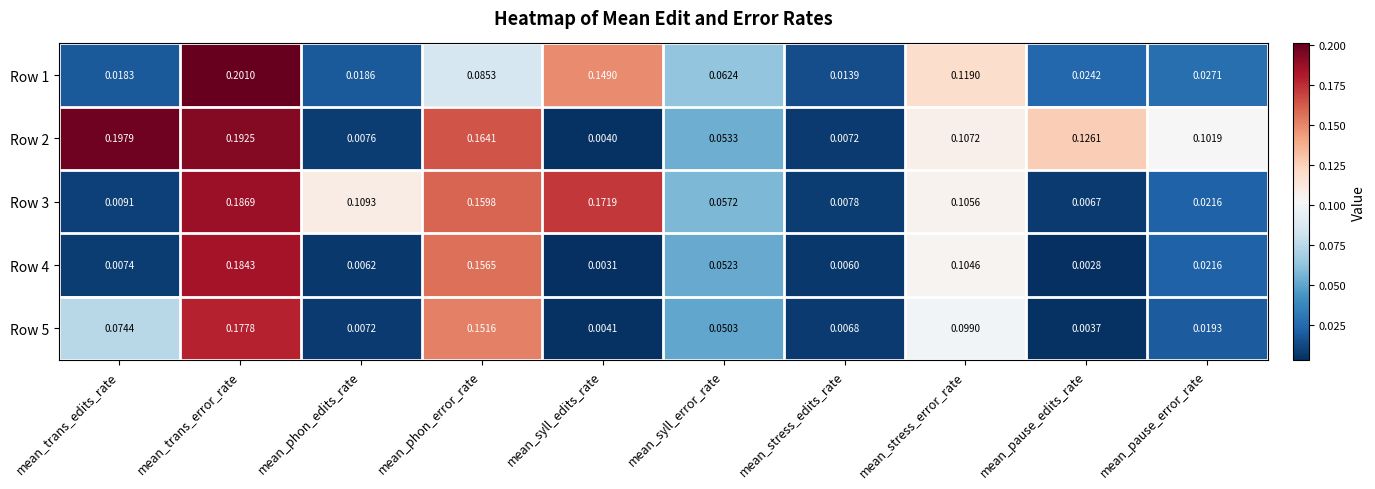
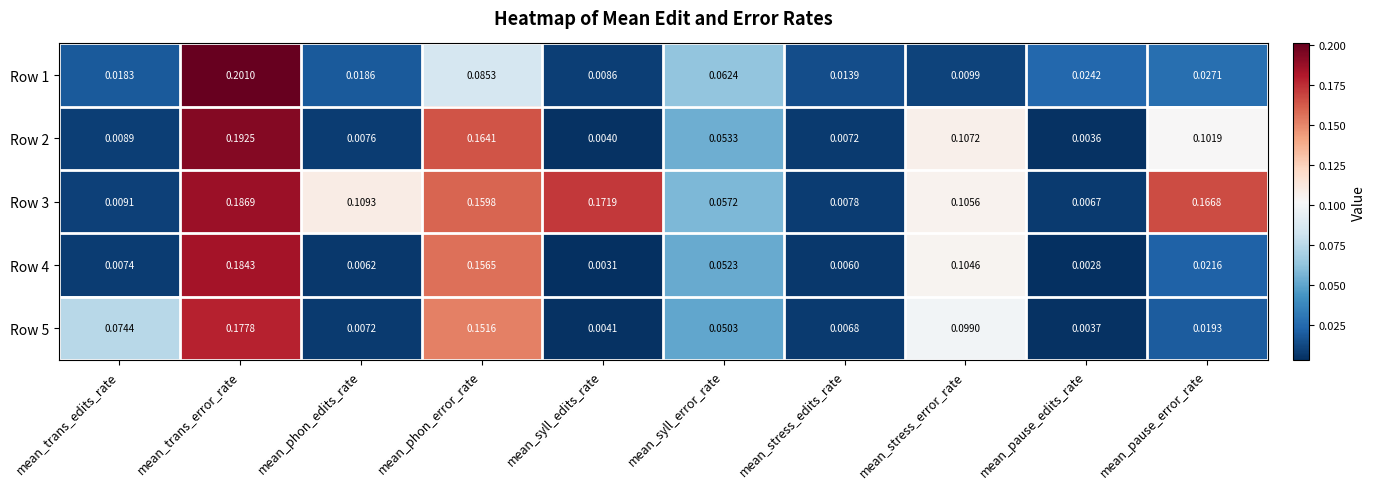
Row 1, mean_syll_edits_rate: 0.1490 -> 0.0086
Row 1, mean_stress_error_rate: 0.1190 -> 0.0099
Row 2, mean_trans_edits_rate: 0.1979 -> 0.0089
Row 2, mean_pause_edits_rate: 0.1261 -> 0.0036
Row 3, mean_pause_error_rate: 0.0216 -> 0.1668
